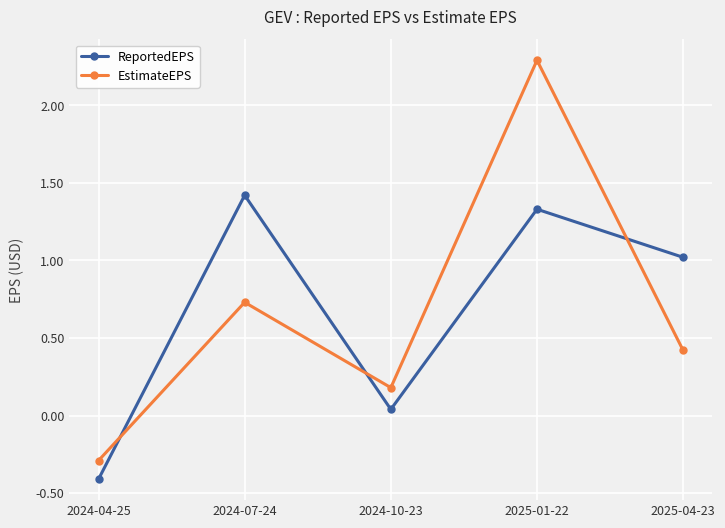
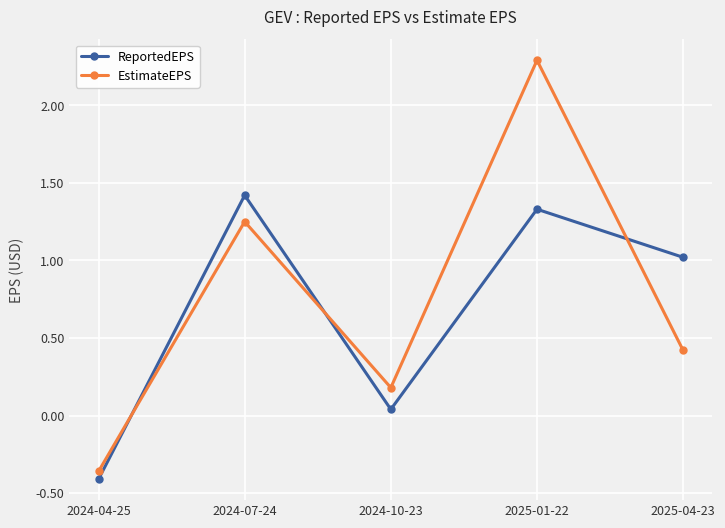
EstimateEPS, 2024-04-25: -0.29 -> -0.36
EstimateEPS, 2024-07-24: 0.73 -> 1.25
